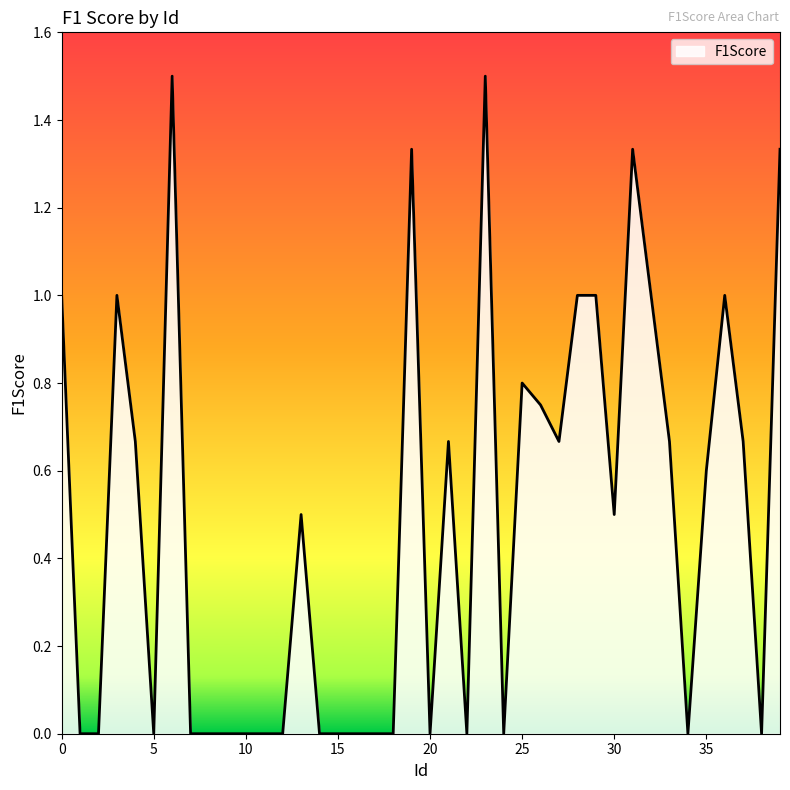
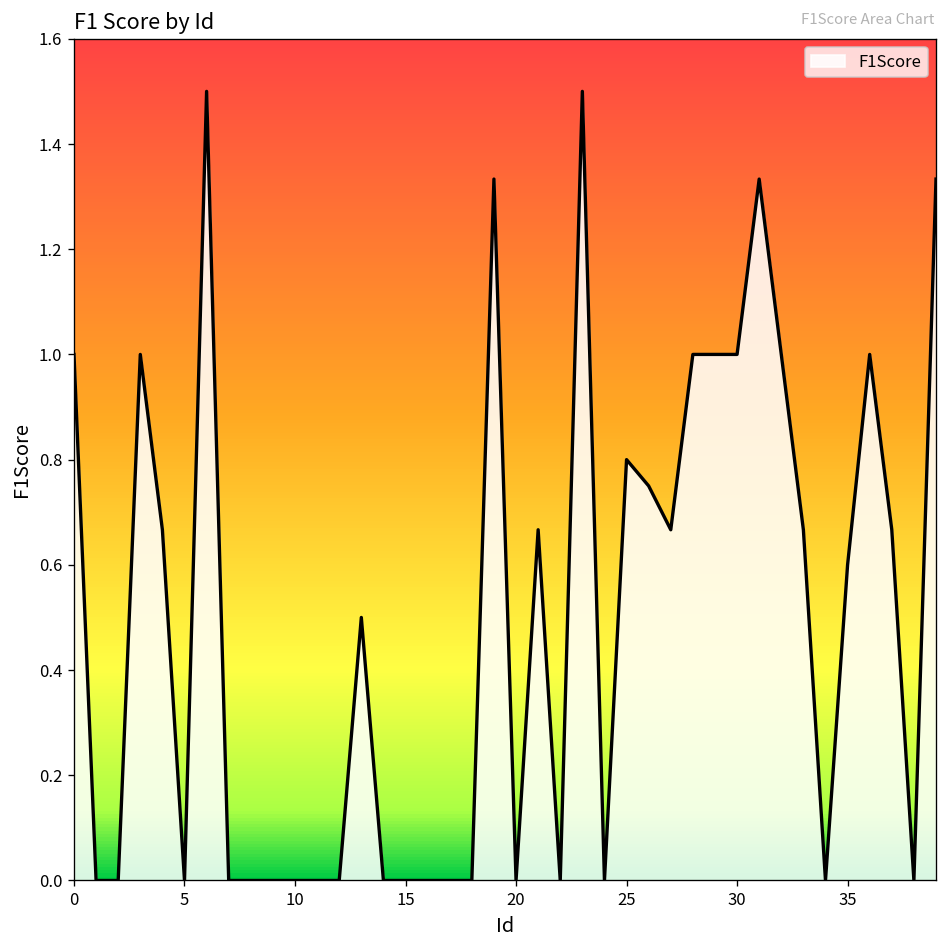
30: 0.5 -> 1.0
